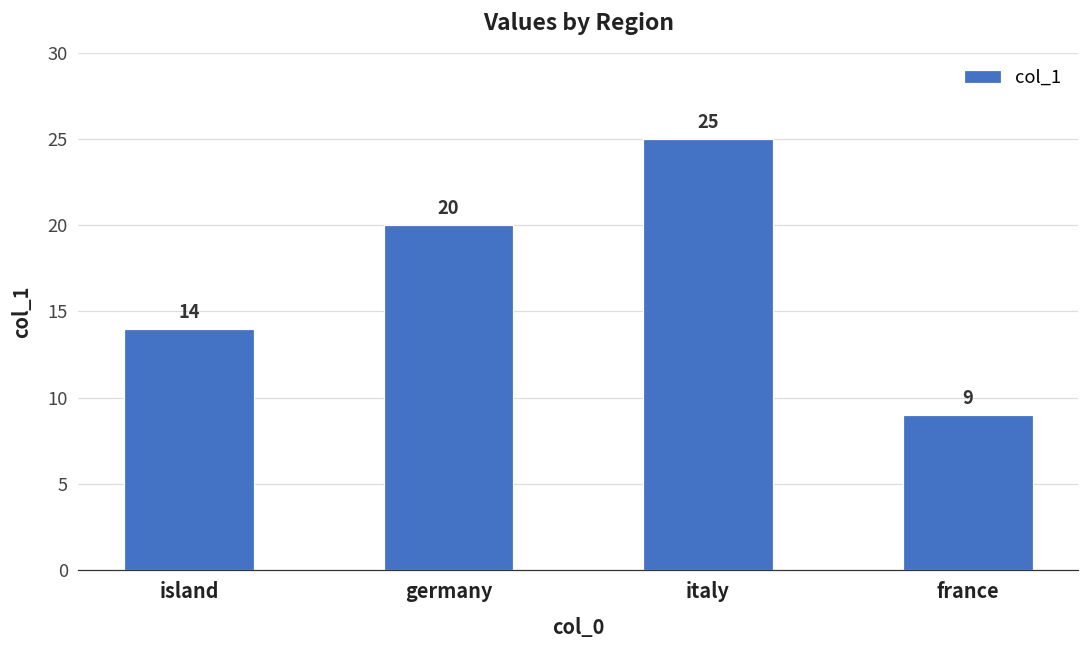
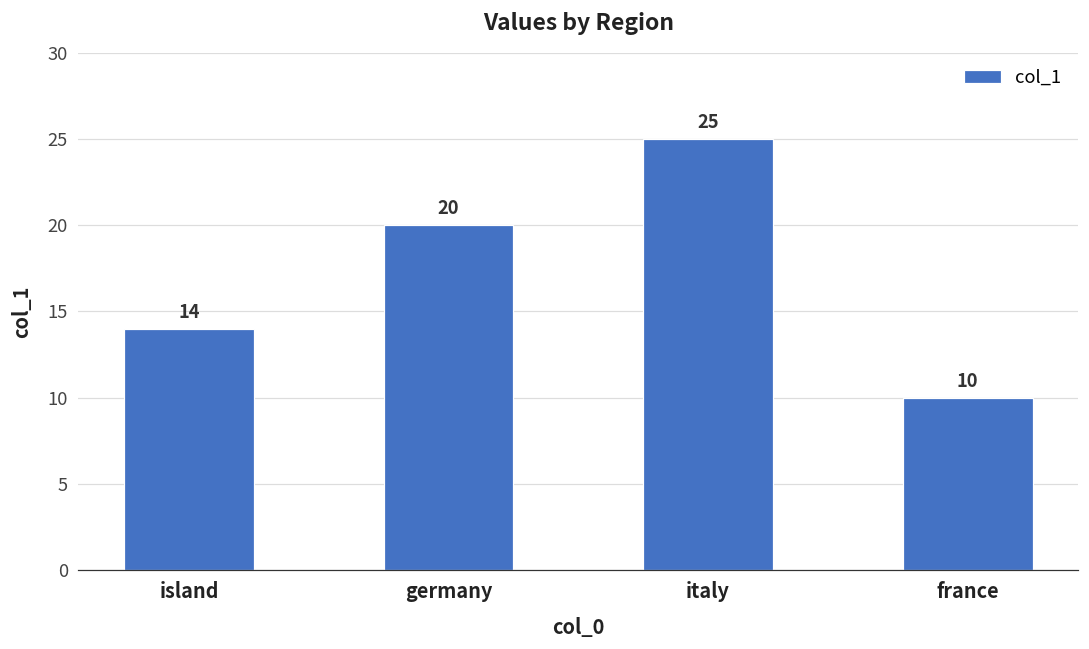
france: 9 -> 10
